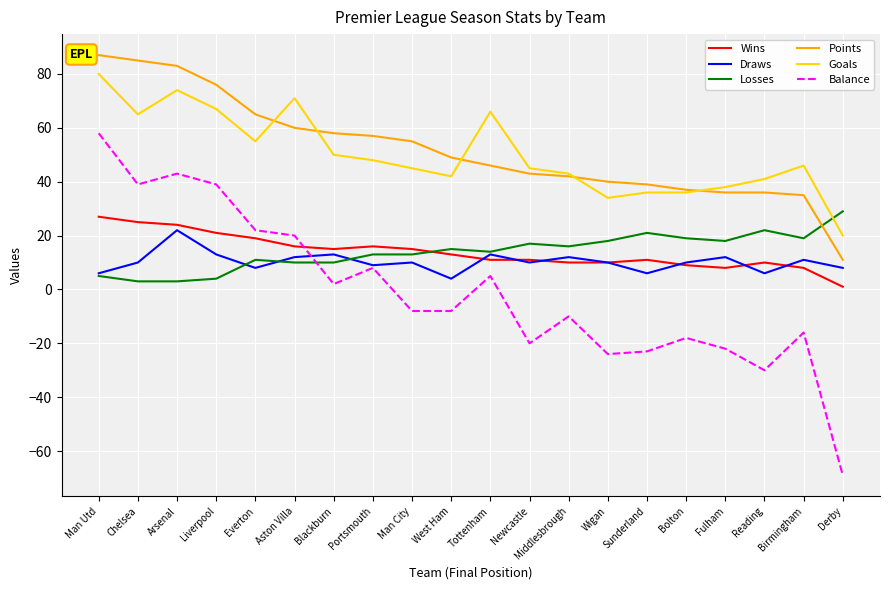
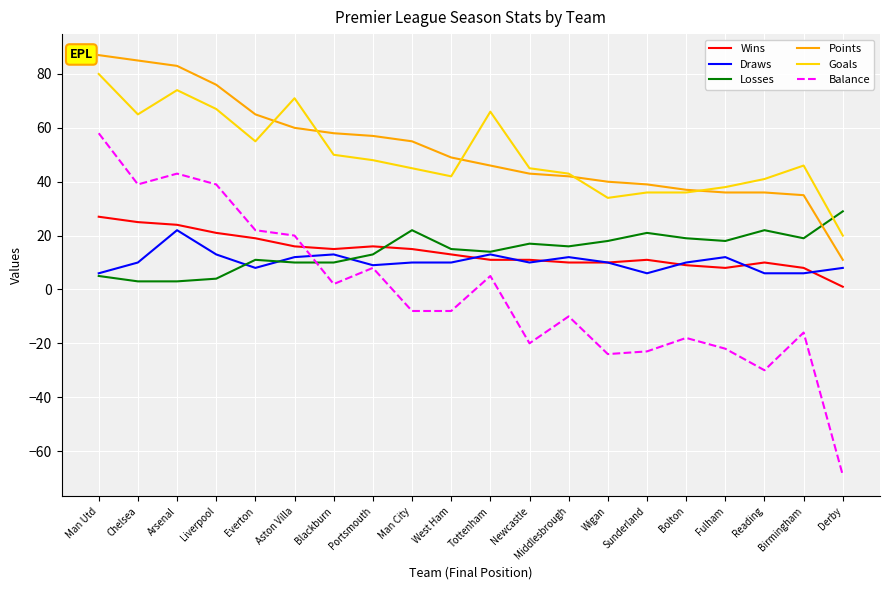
Losses, Man City: 13 -> 22
Draws, West Ham: 4 -> 10
Draws, Birmingham: 11 -> 6
